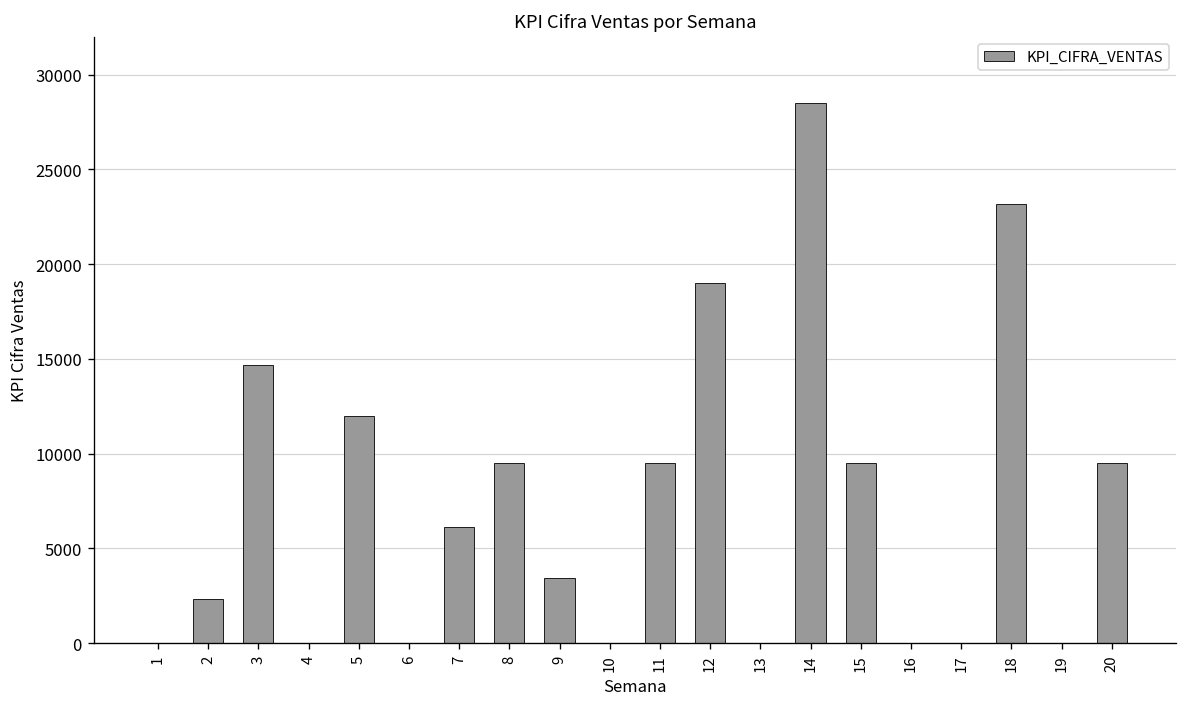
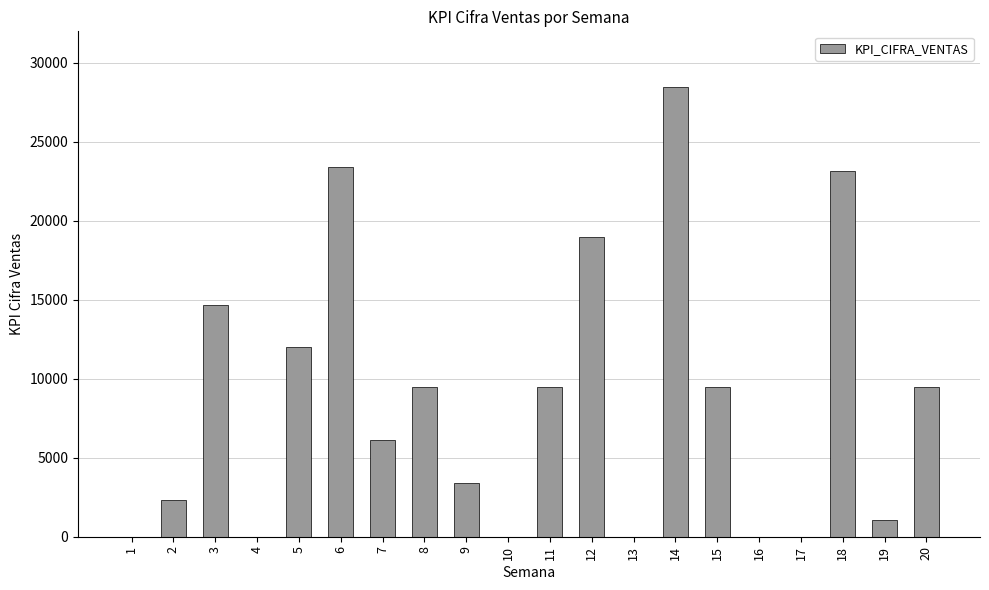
6: 0 -> 23400
19: 0 -> 1000
